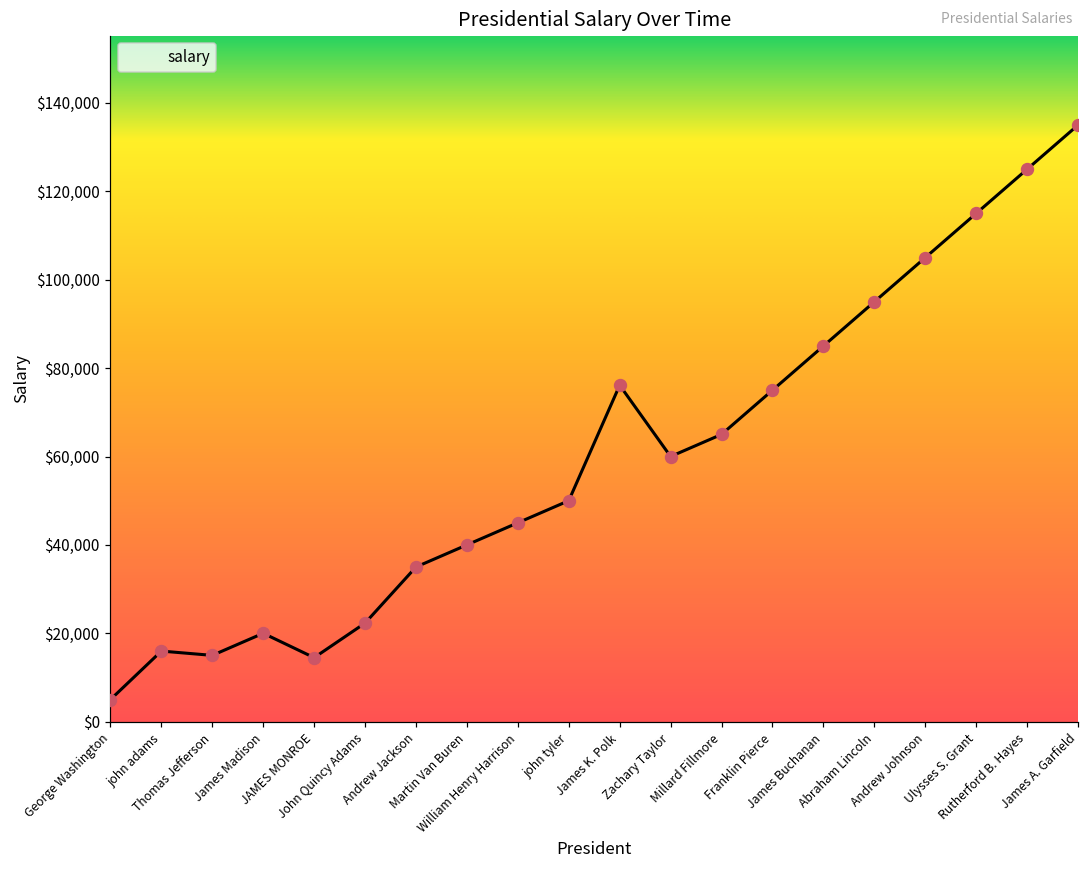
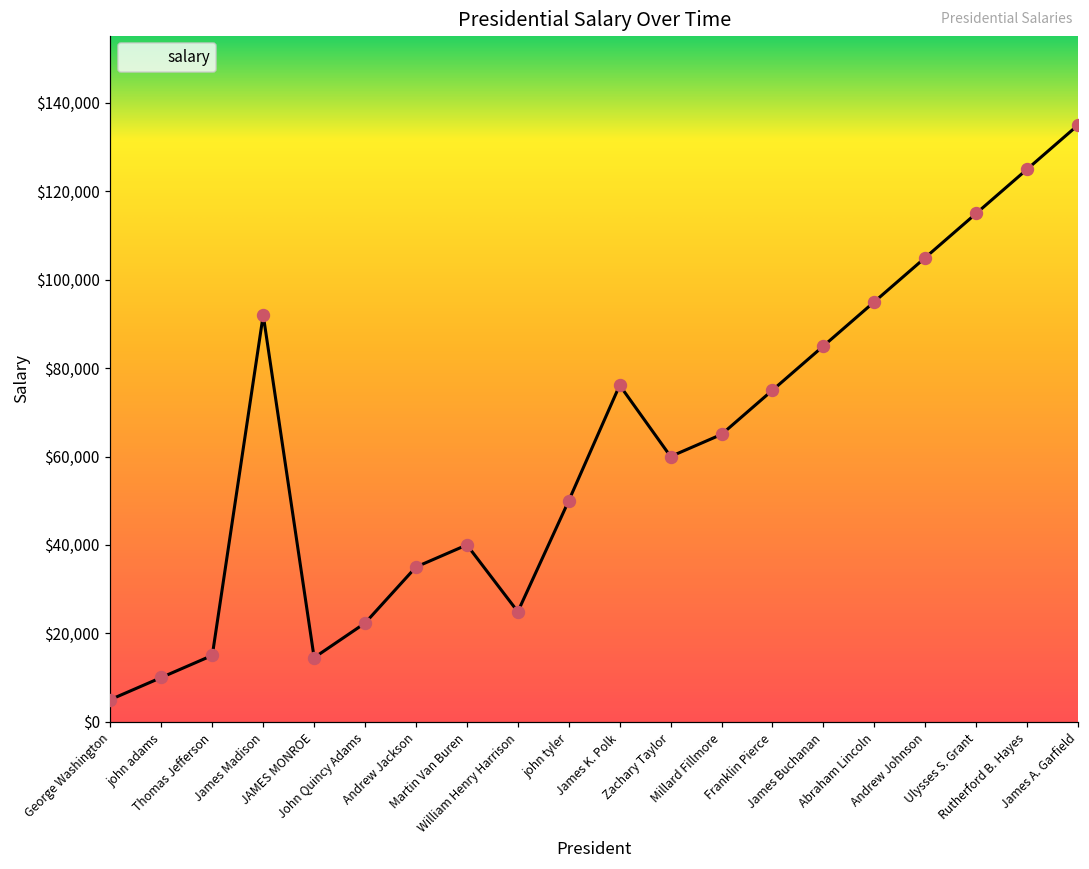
john adams: $16,000 -> $10,000
James Madison: $20,000 -> $92,000
William Henry Harrison: $45,000 -> $25,000
